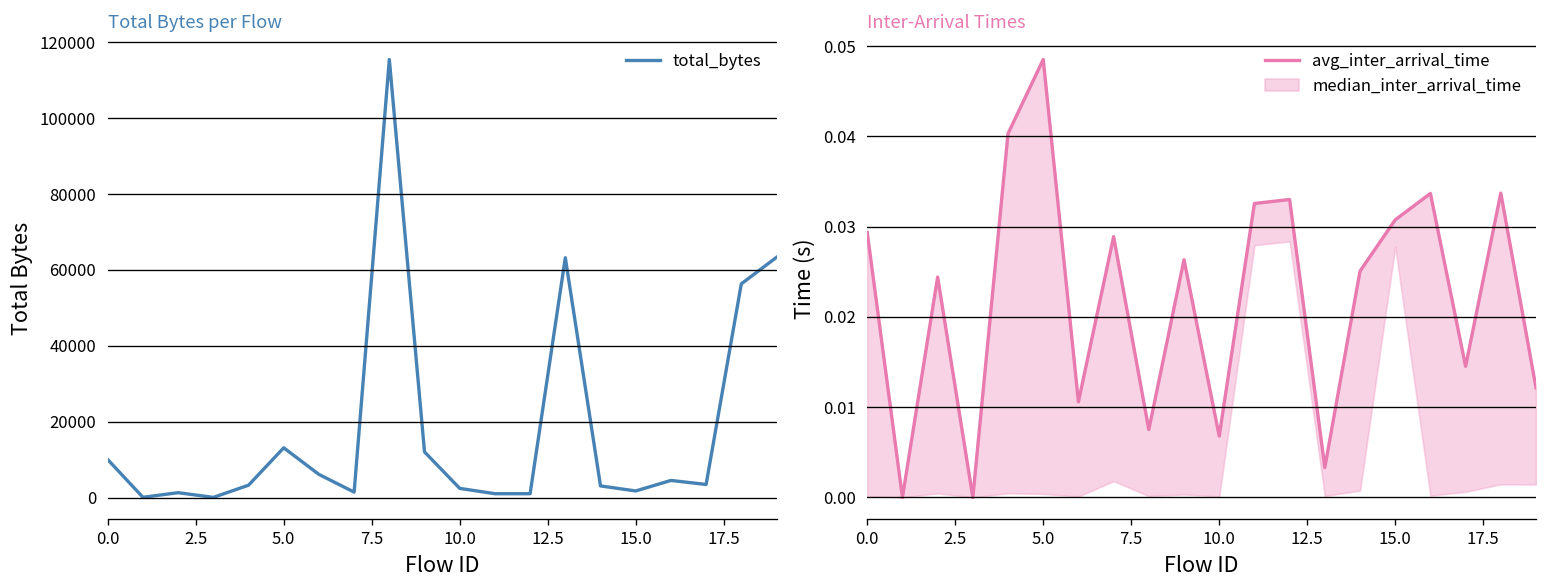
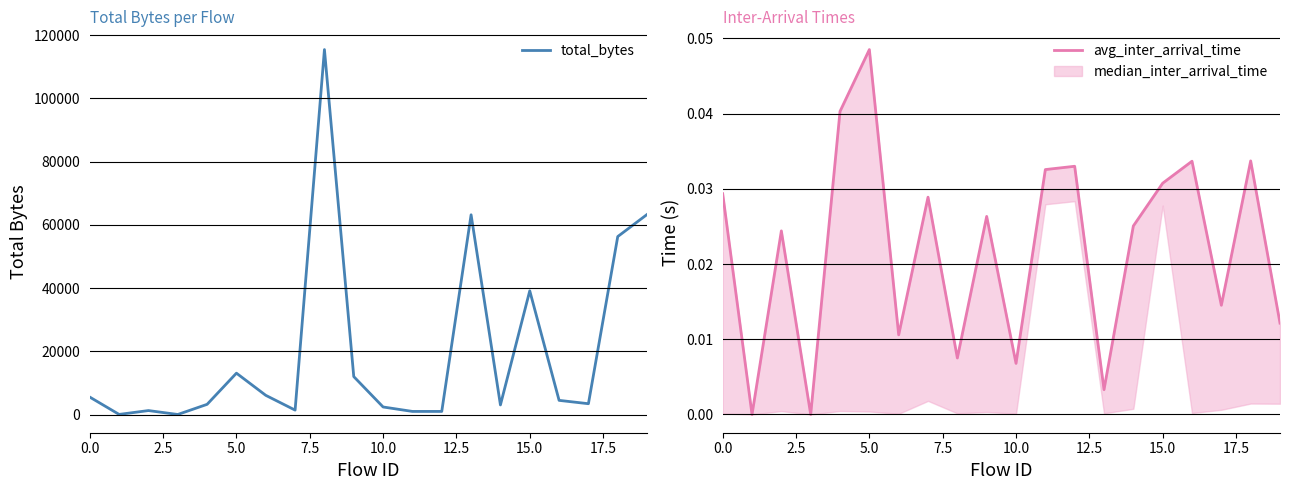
Total Bytes per Flow, 0.0: 10000 -> 6000
Total Bytes per Flow, 15.0: 2000 -> 39000
